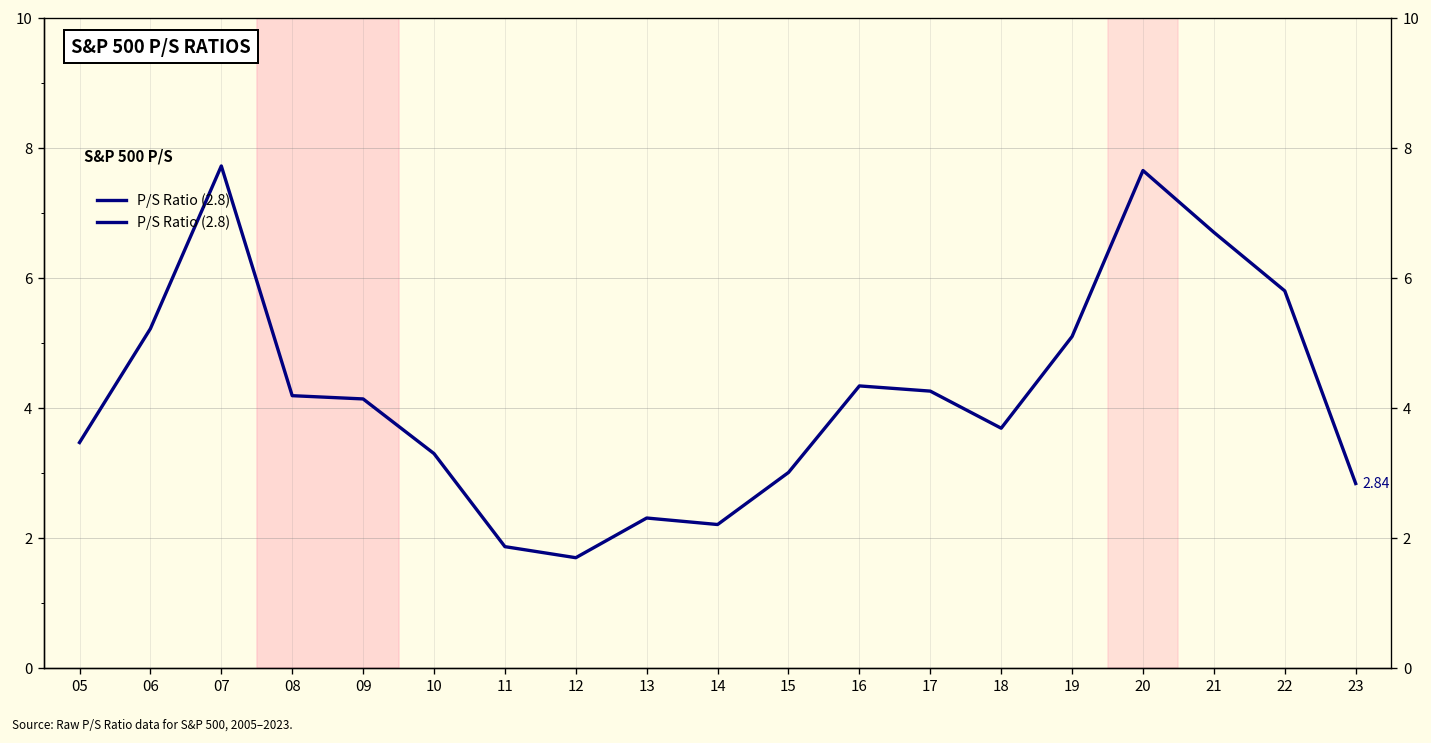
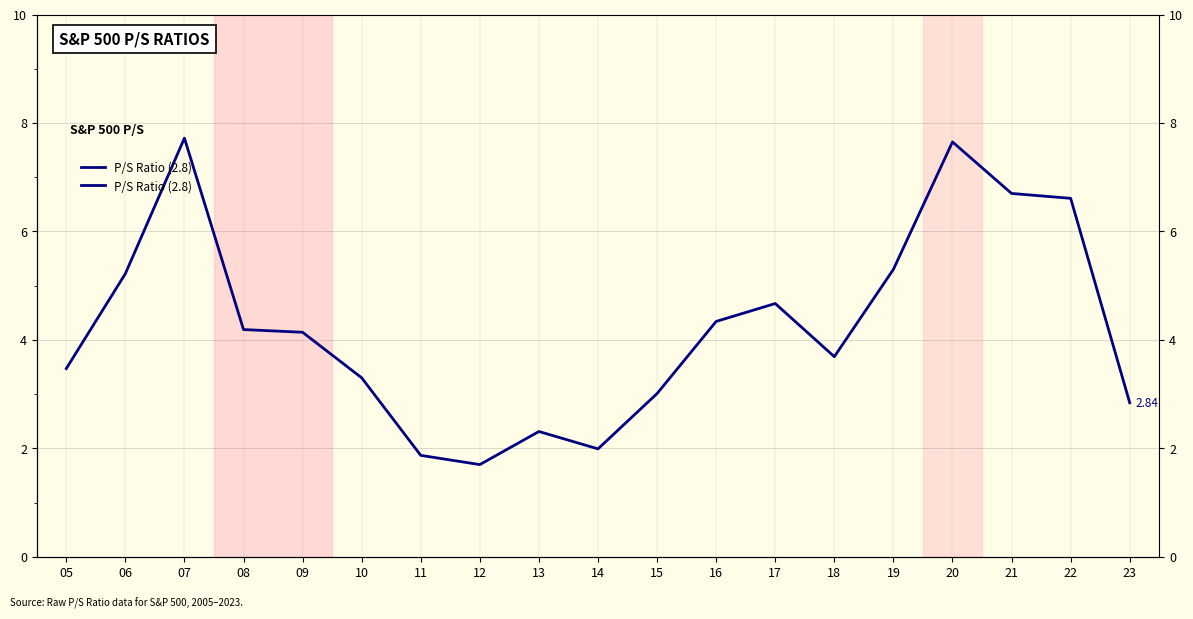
14: 2.2 -> 2.0
17: 4.3 -> 4.7
19: 5.1 -> 5.3
22: 5.8 -> 6.6
